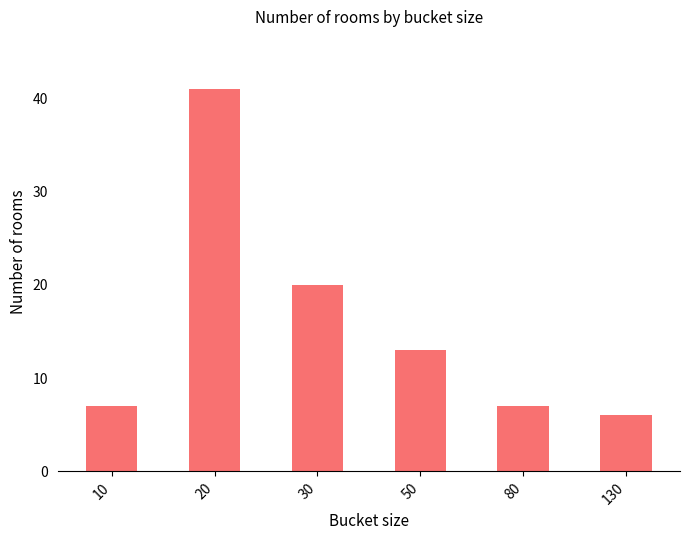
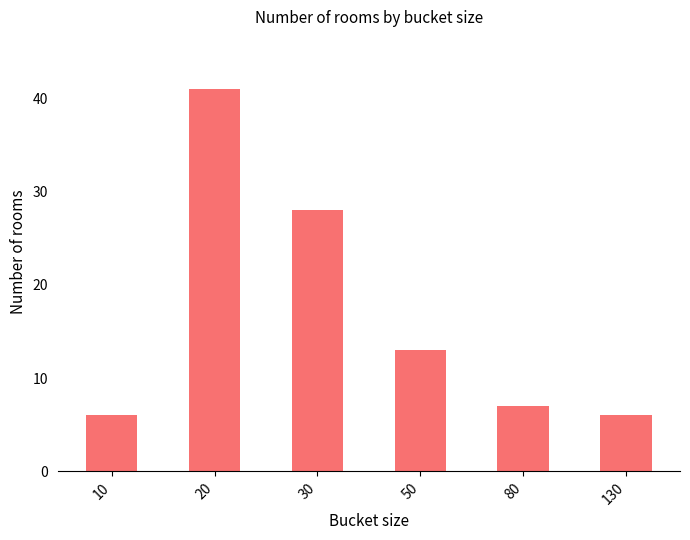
10: 7 -> 6
30: 20 -> 28
